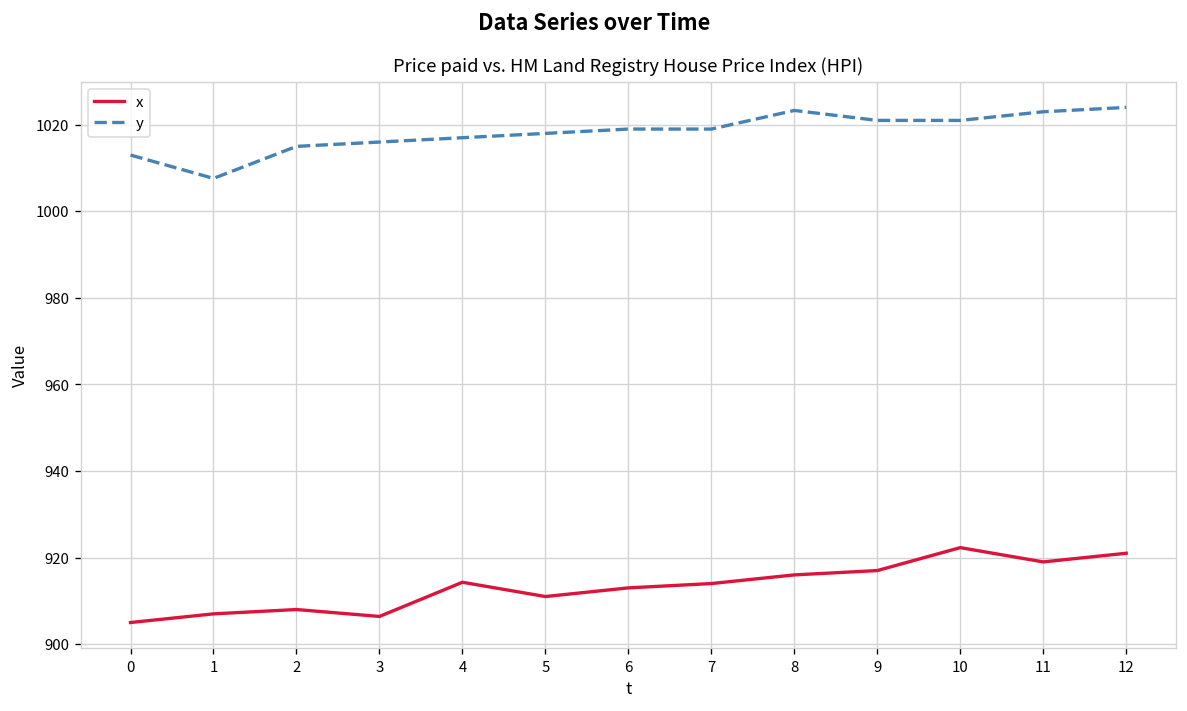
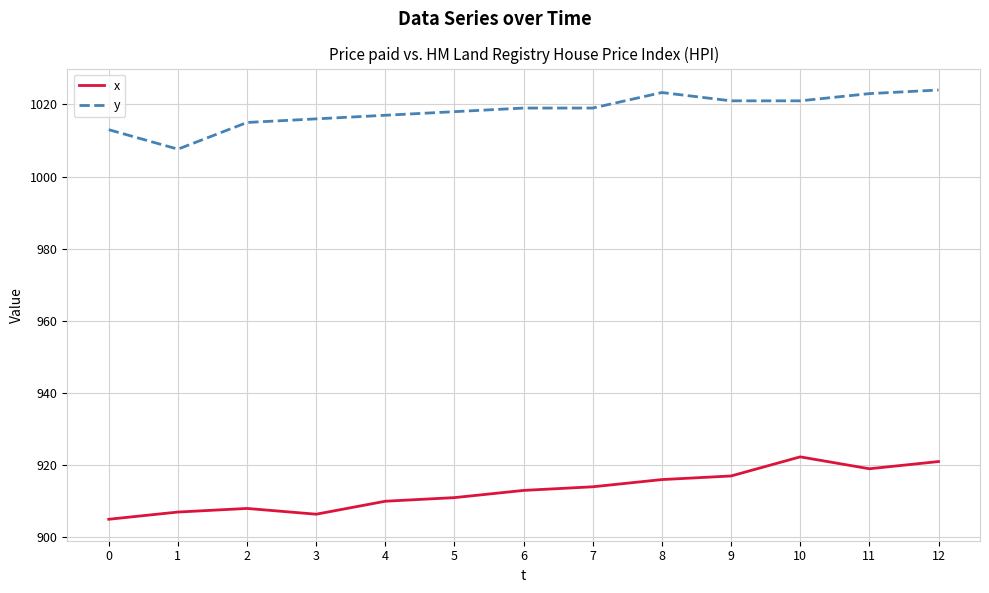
x, 4: 914 -> 910
